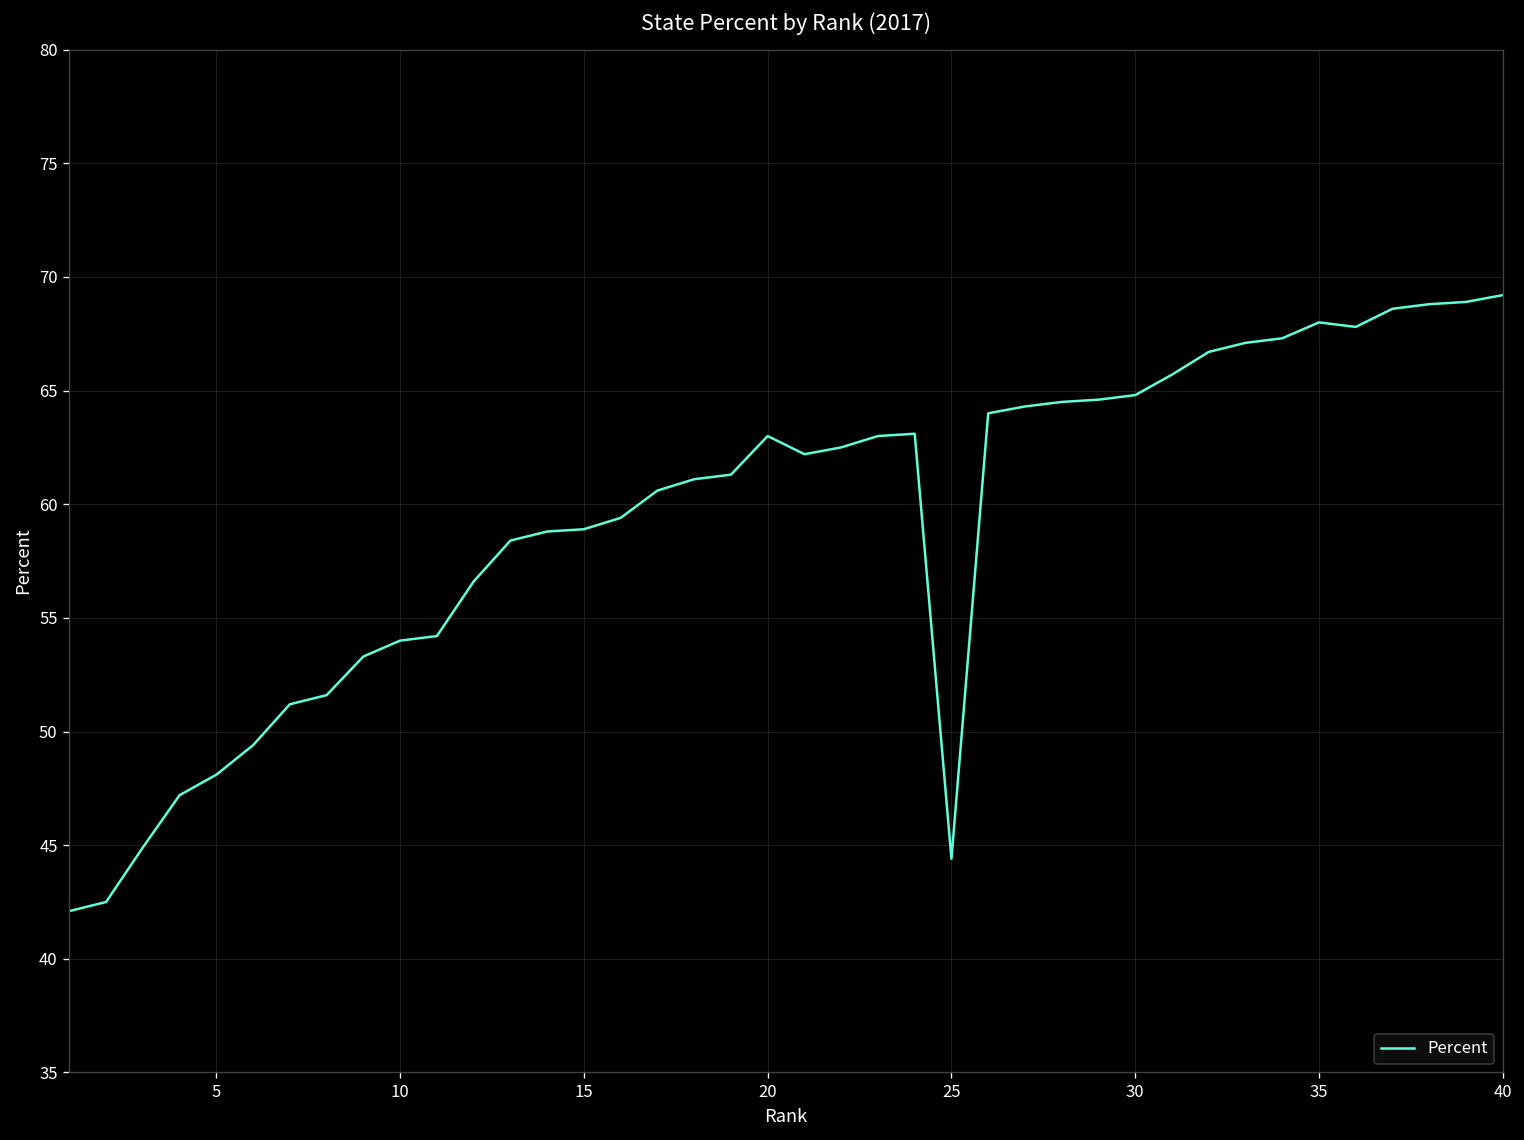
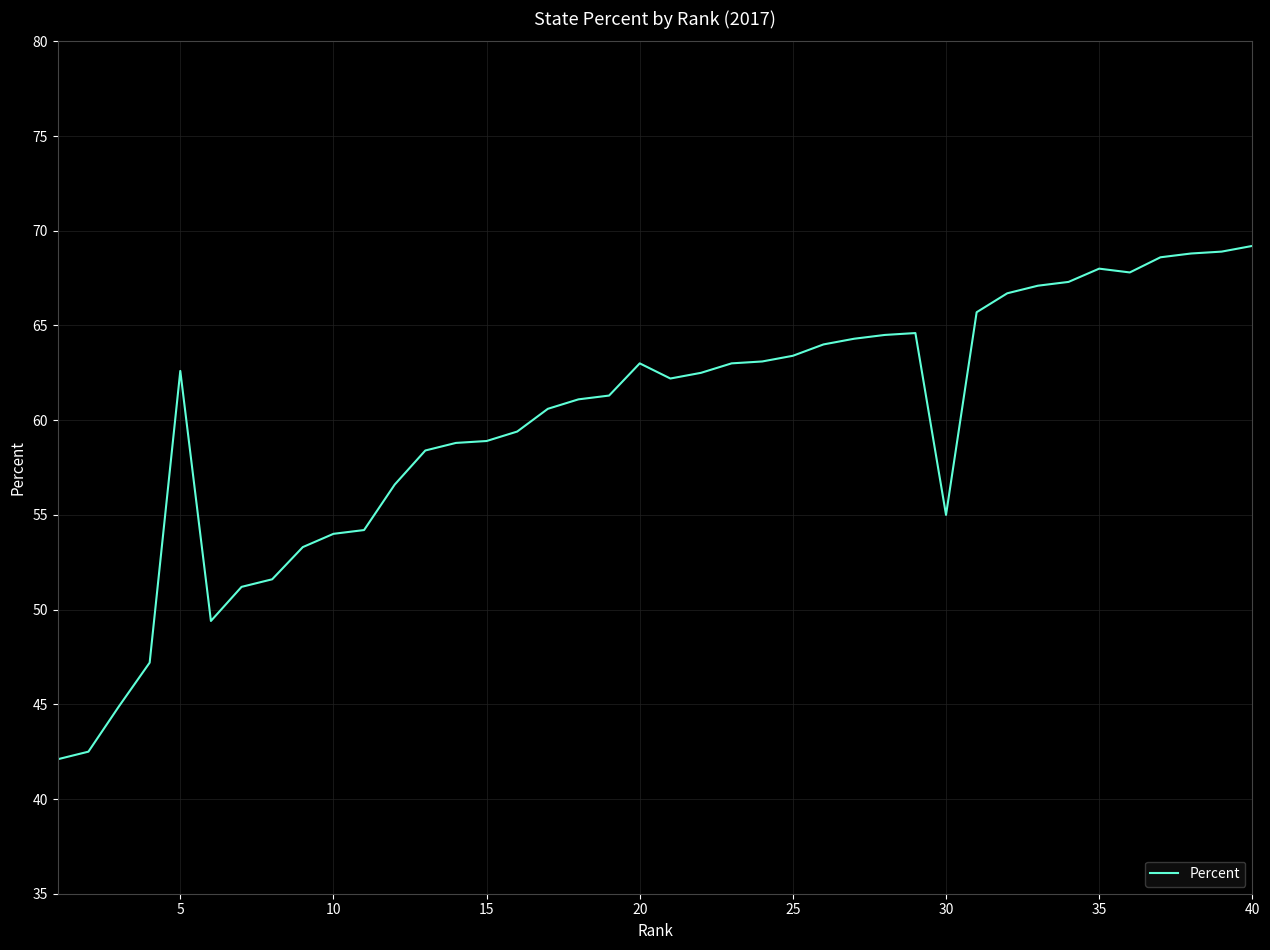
5: 48.1 -> 62.6
25: 44.4 -> 63.4
30: 64.8 -> 55.0
